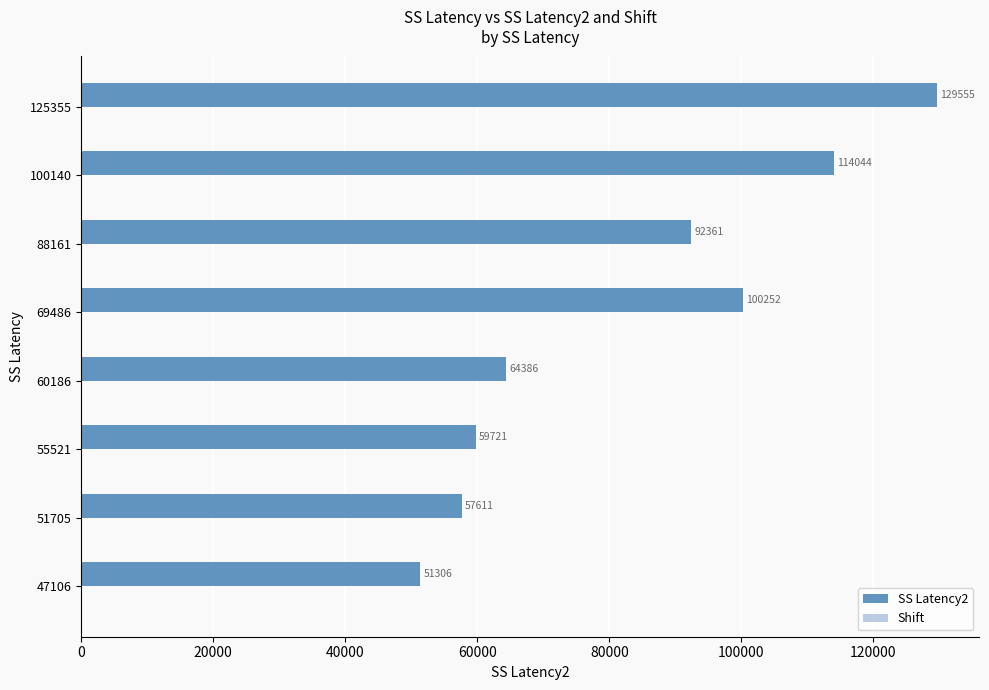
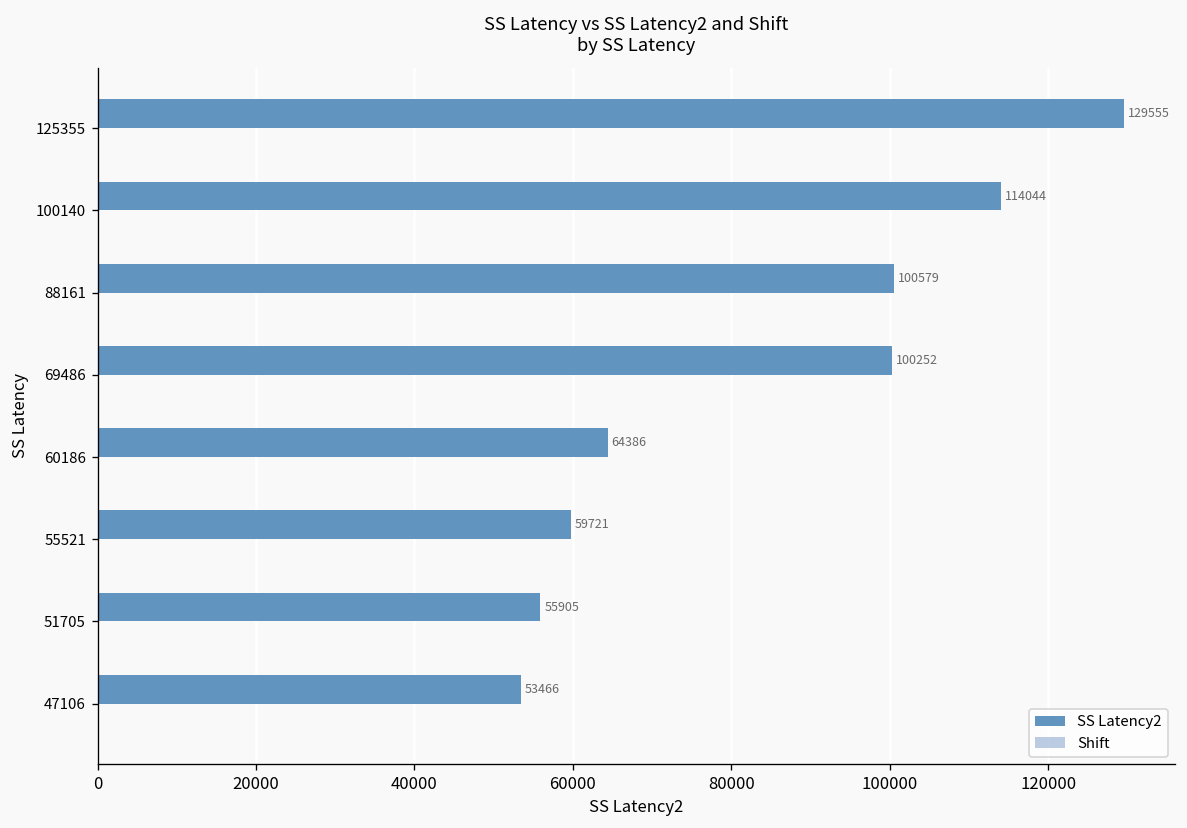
SS Latency2, 88161: 92361 -> 100579
SS Latency2, 51705: 57611 -> 55905
SS Latency2, 47106: 51306 -> 53466
